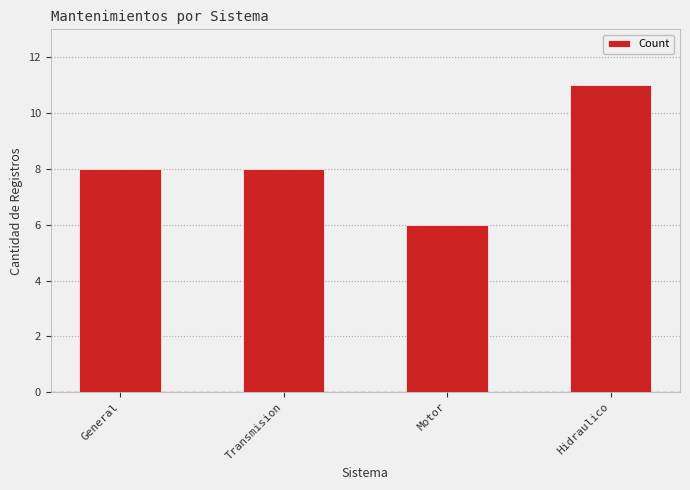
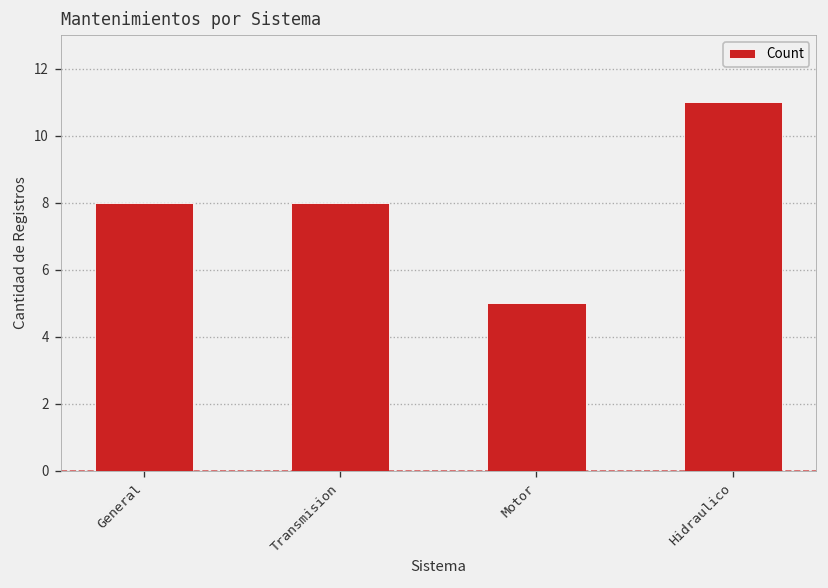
Motor: 6 -> 5
